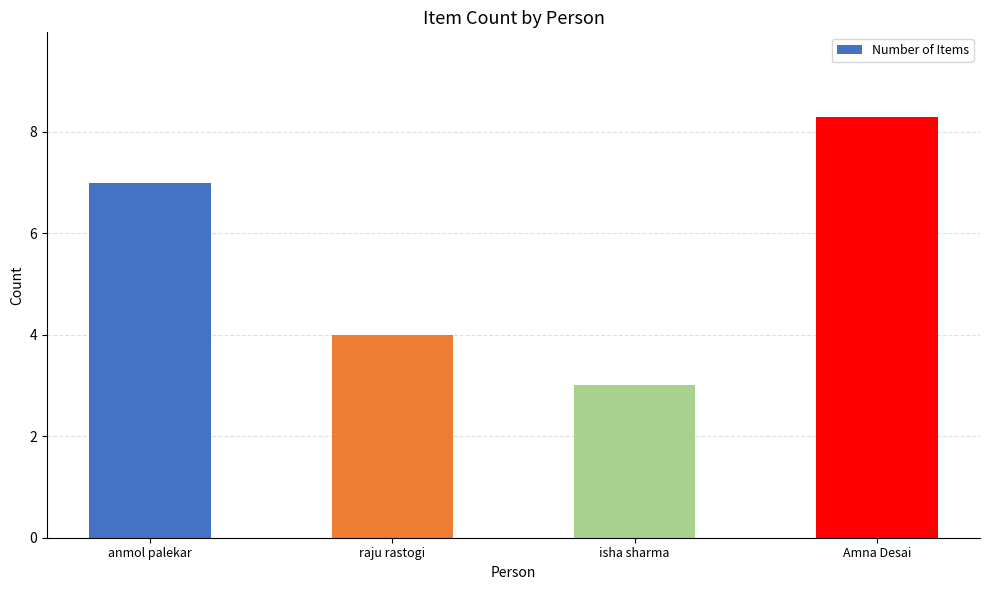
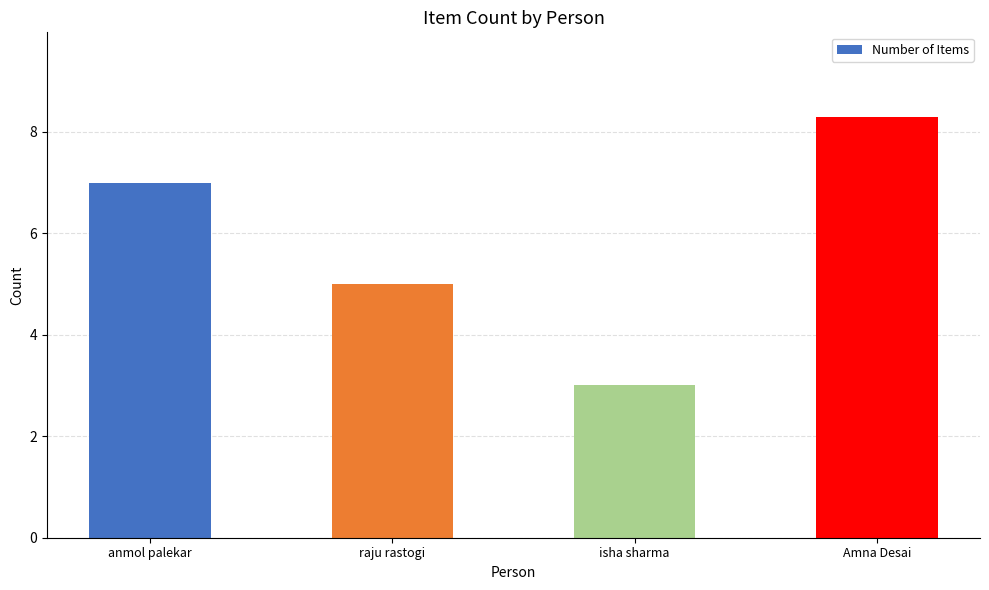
raju rastogi: 4 -> 5
